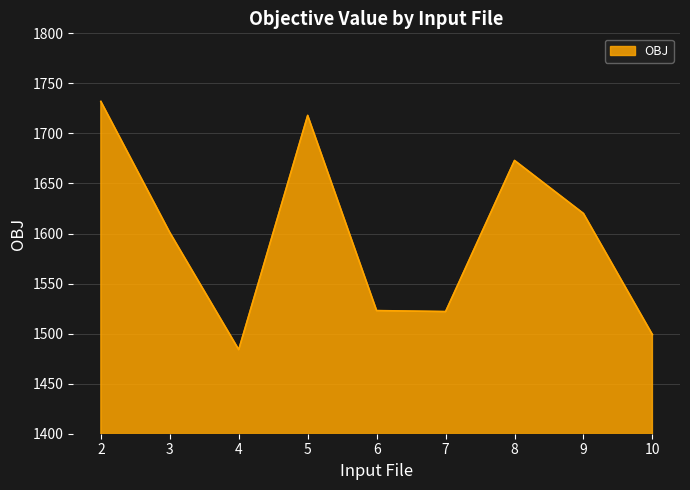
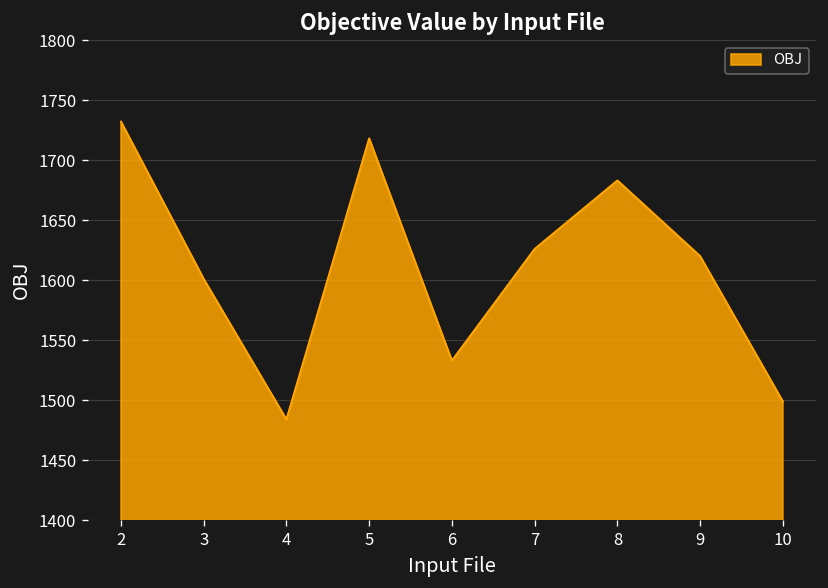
6: 1523 -> 1533
7: 1522 -> 1626
8: 1673 -> 1683
